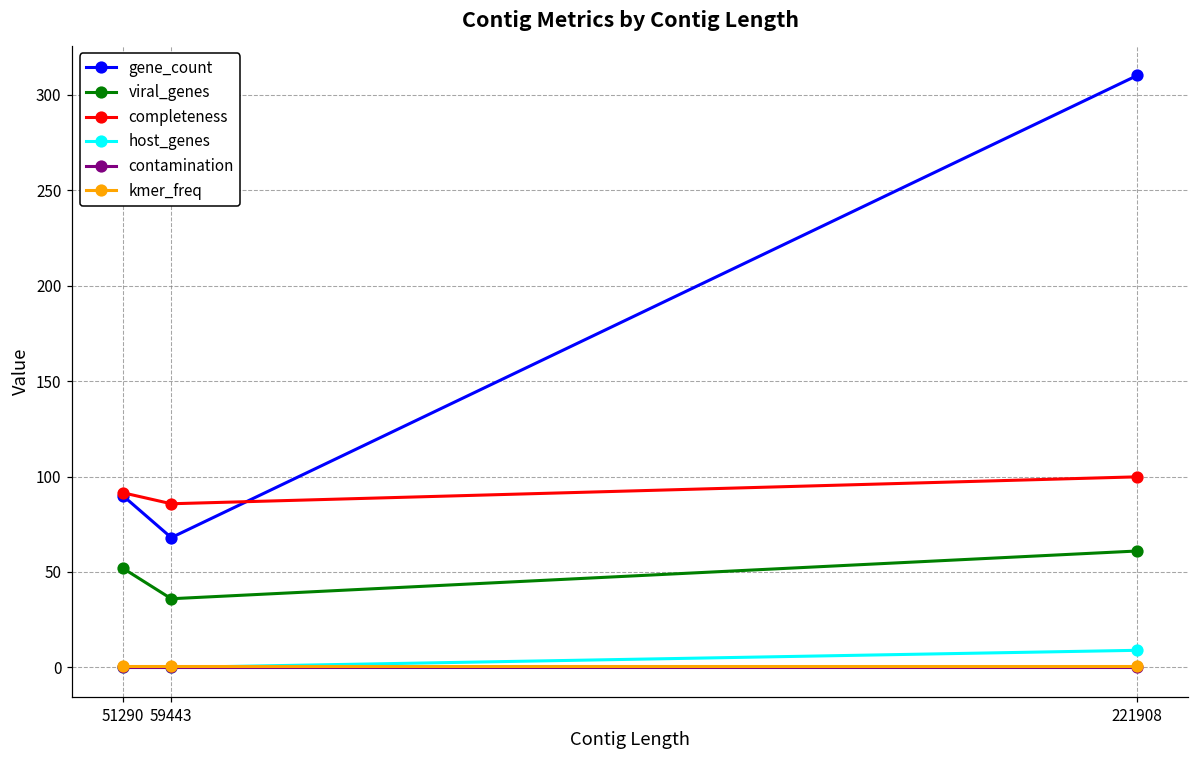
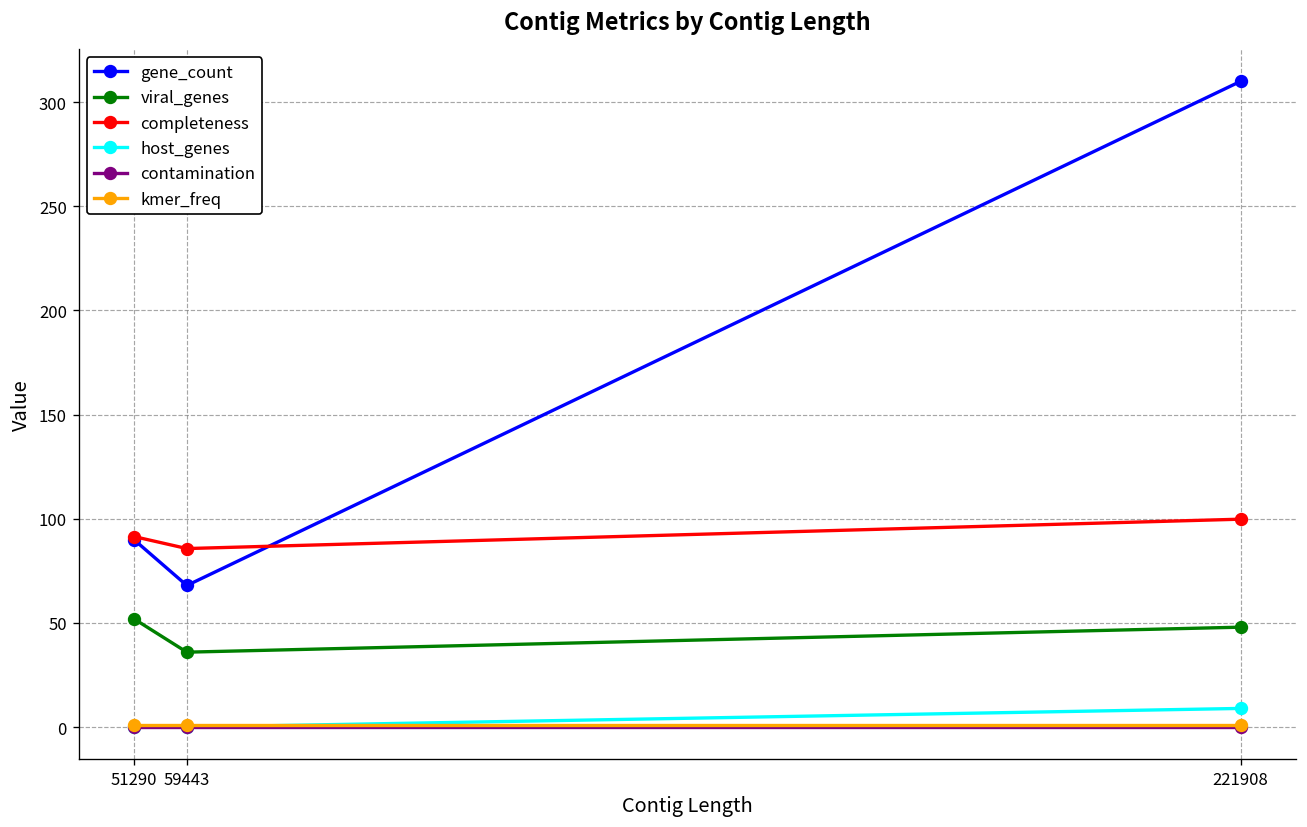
viral_genes, 221908: 61 -> 48
